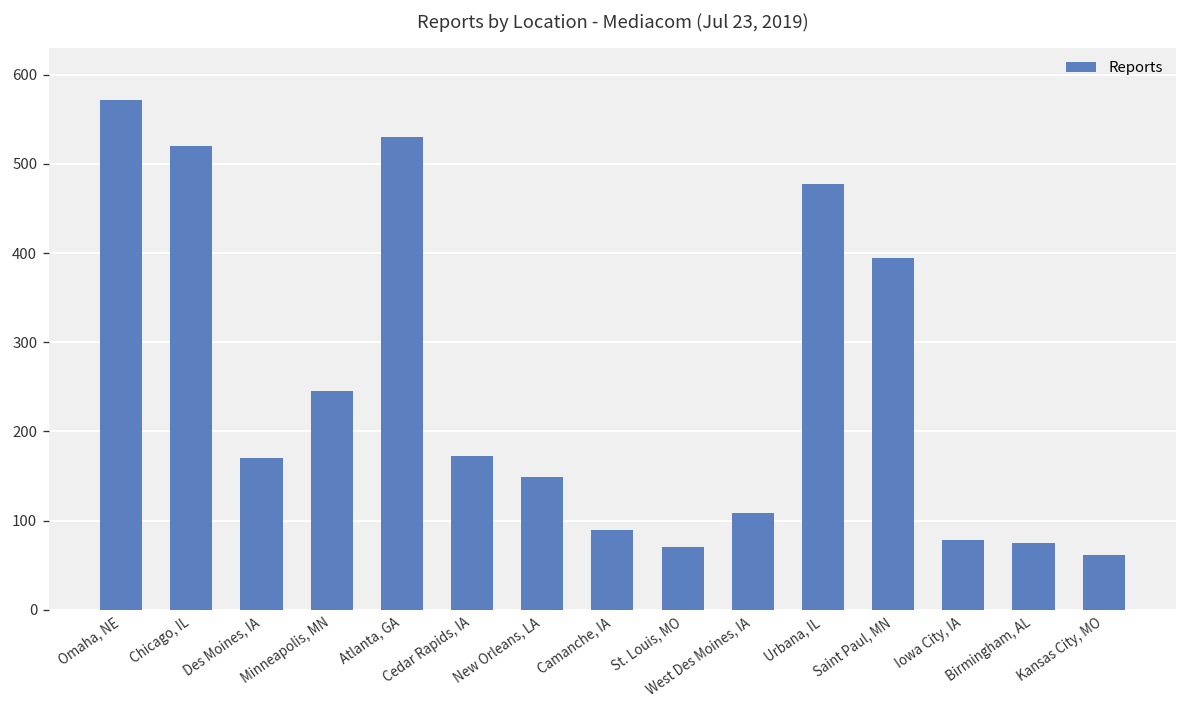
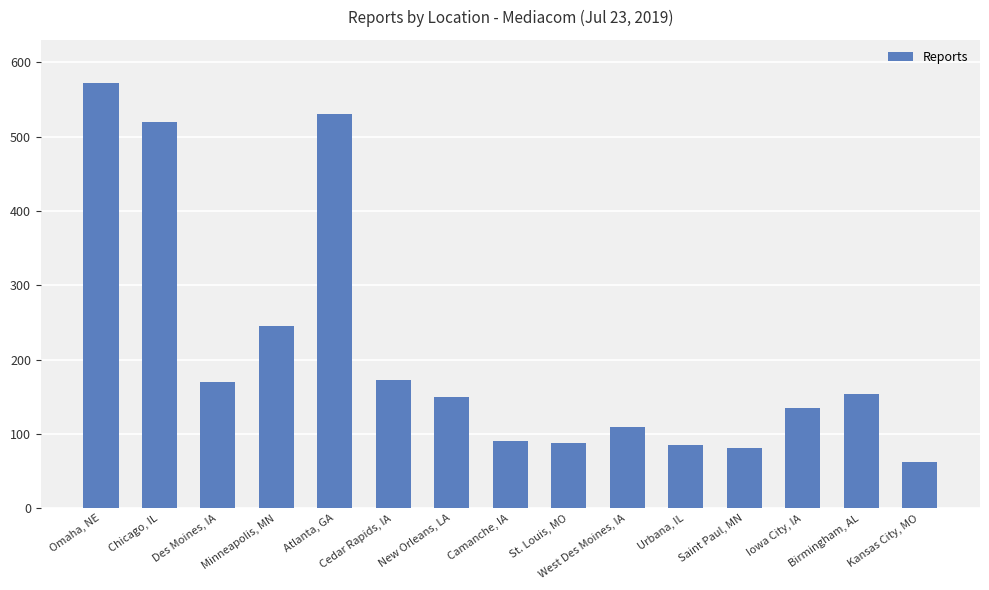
St. Louis, MO: 70 -> 90
Urbana, IL: 480 -> 90
Saint Paul, MN: 390 -> 80
Iowa City, IA: 80 -> 140
Birmingham, AL: 80 -> 150
